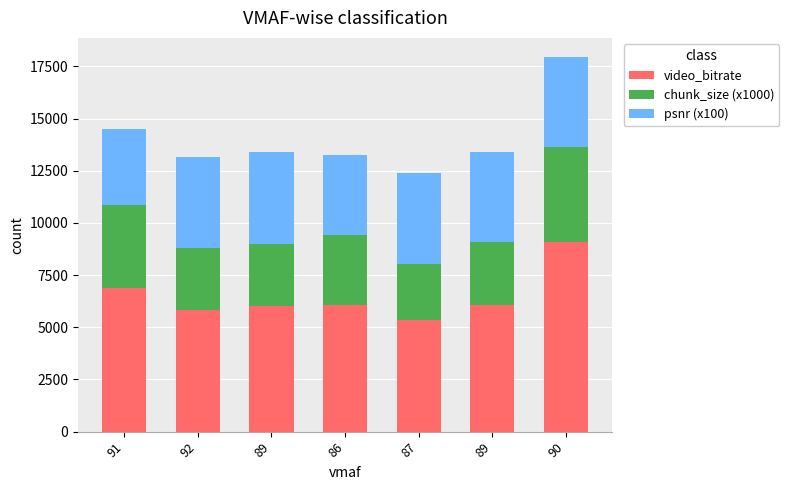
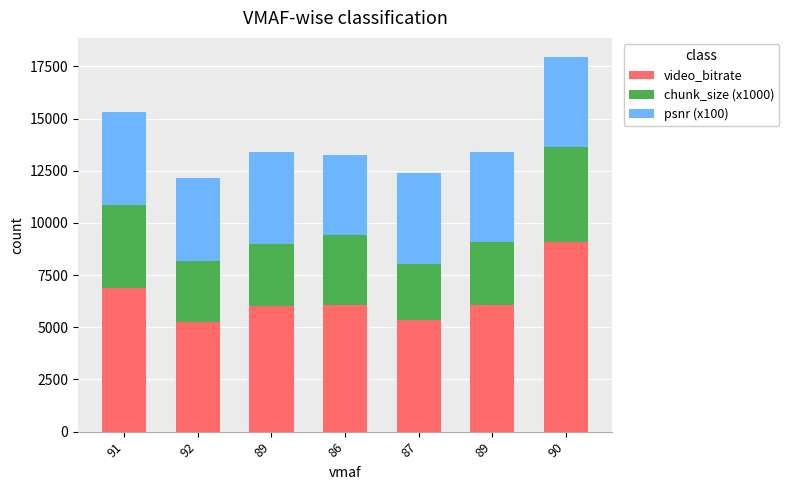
psnr (x100), 91: 3600 -> 4400
video_bitrate, 92: 5900 -> 5200
psnr (x100), 92: 4400 -> 4000
